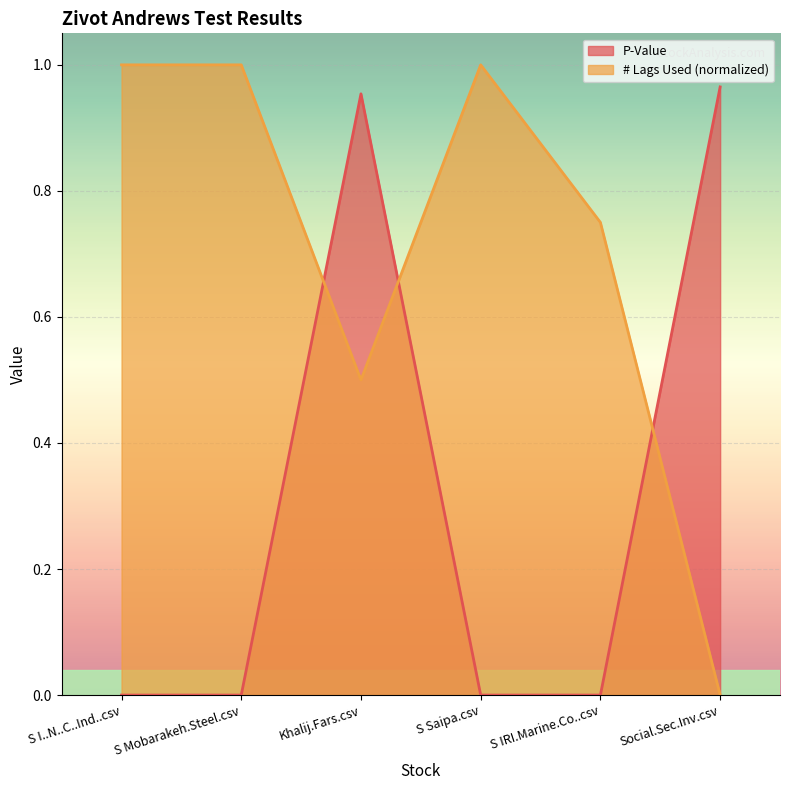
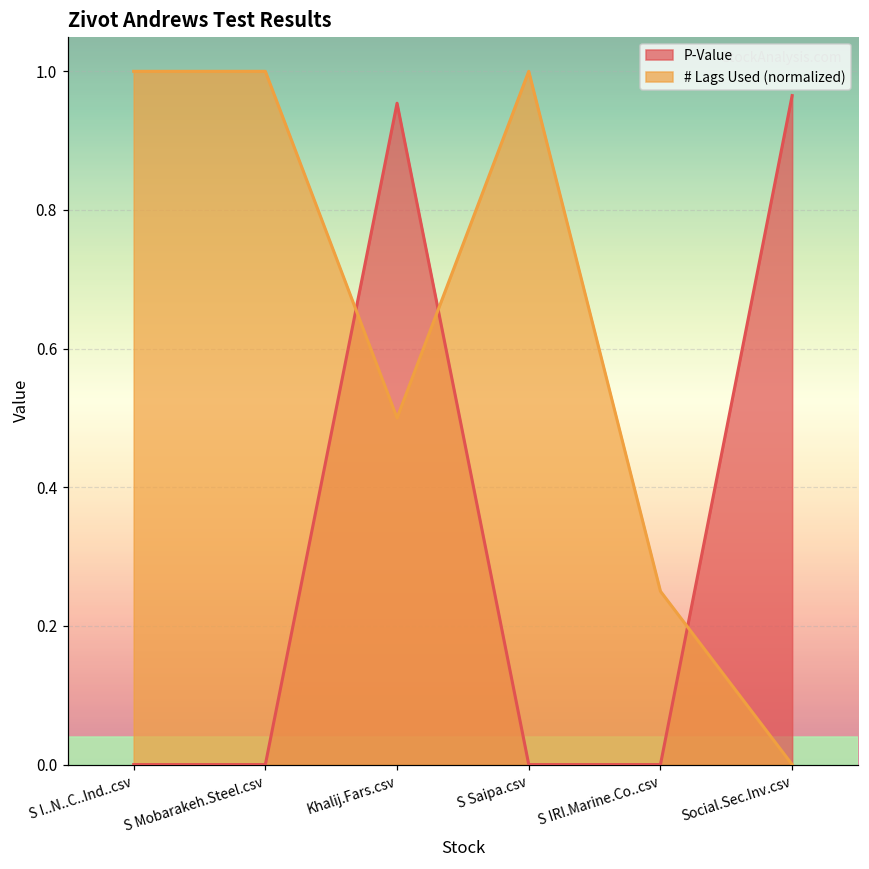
# Lags Used (normalized), S IRI.Marine.Co..csv: 0.75 -> 0.25
